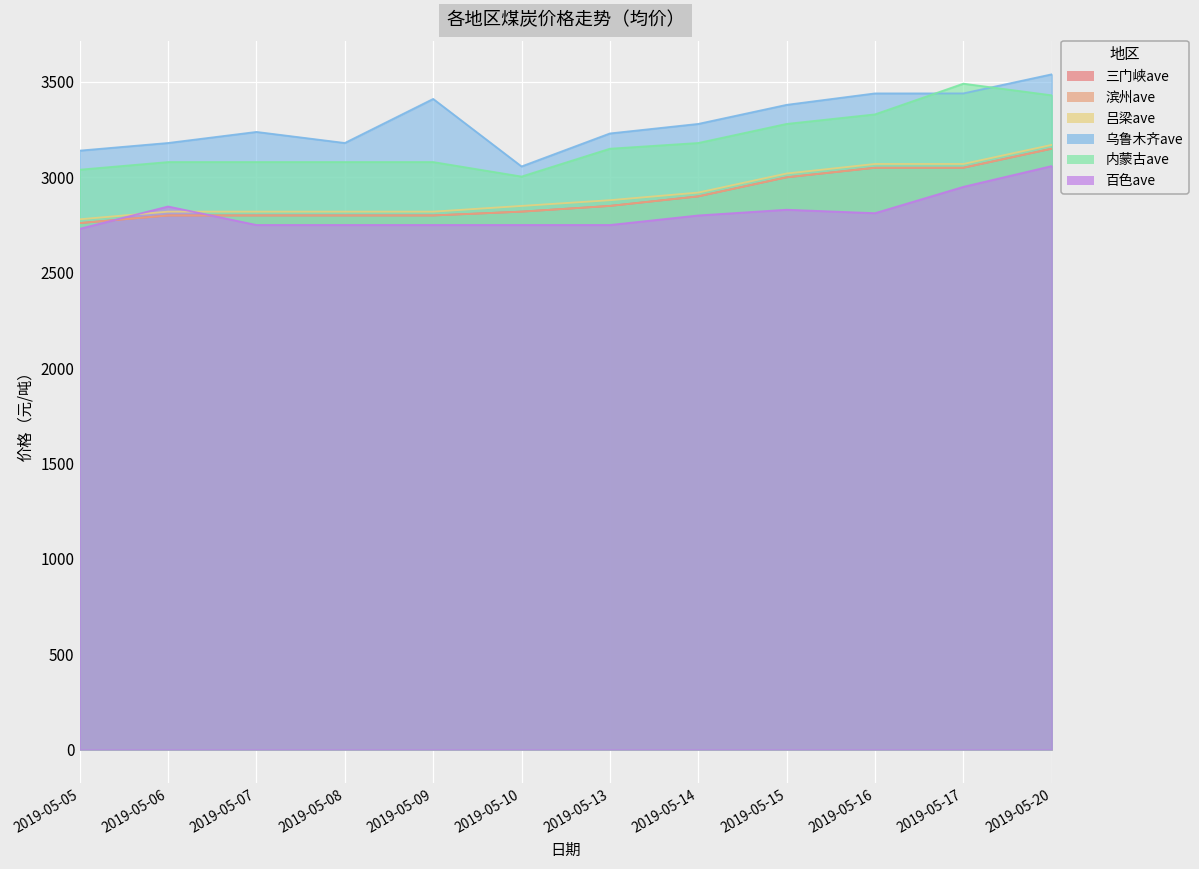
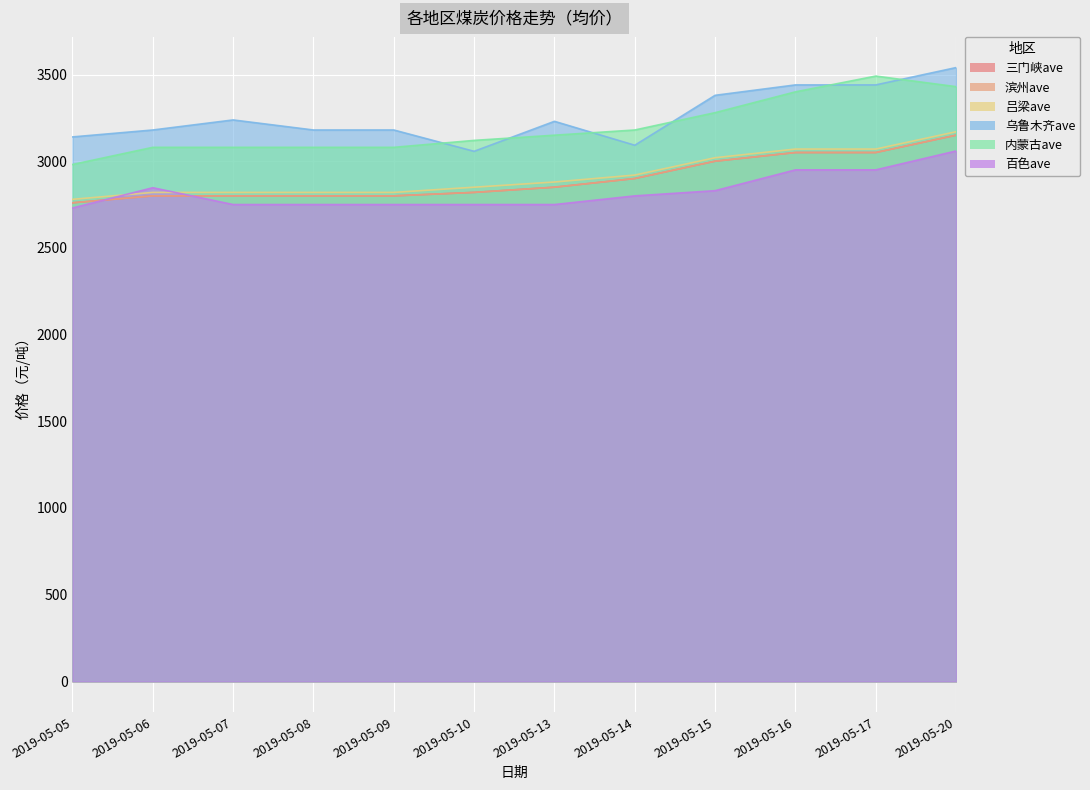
内蒙古ave, 2019-05-05: 3040 -> 2980
乌鲁木齐ave, 2019-05-09: 3410 -> 3180
内蒙古ave, 2019-05-10: 3000 -> 3120
乌鲁木齐ave, 2019-05-14: 3280 -> 3090
内蒙古ave, 2019-05-16: 3330 -> 3400
百色ave, 2019-05-16: 2810 -> 2950
